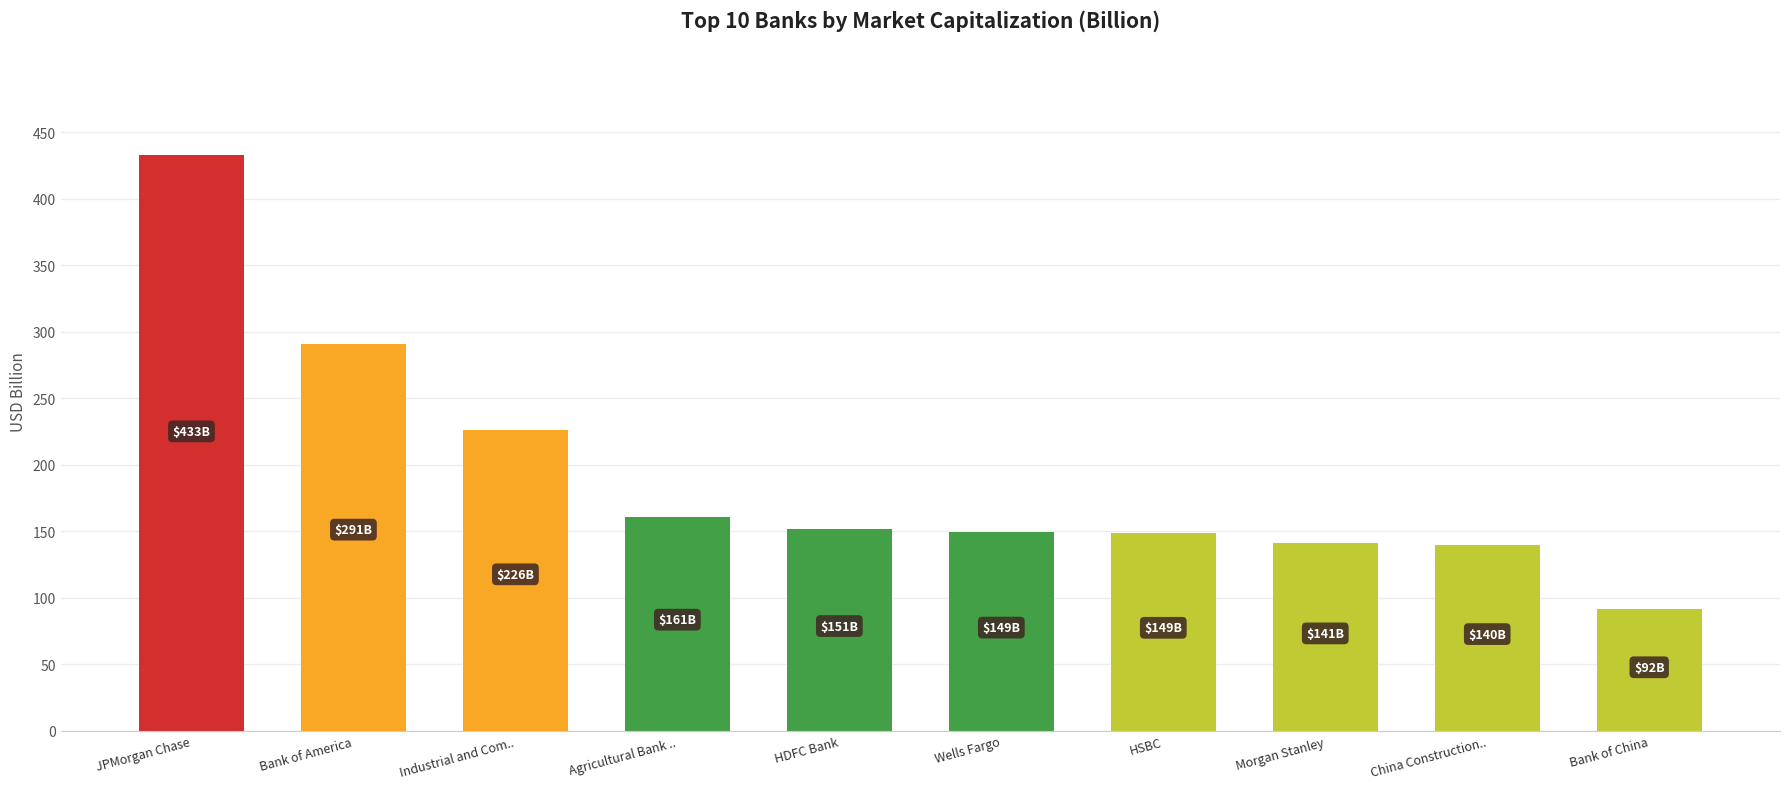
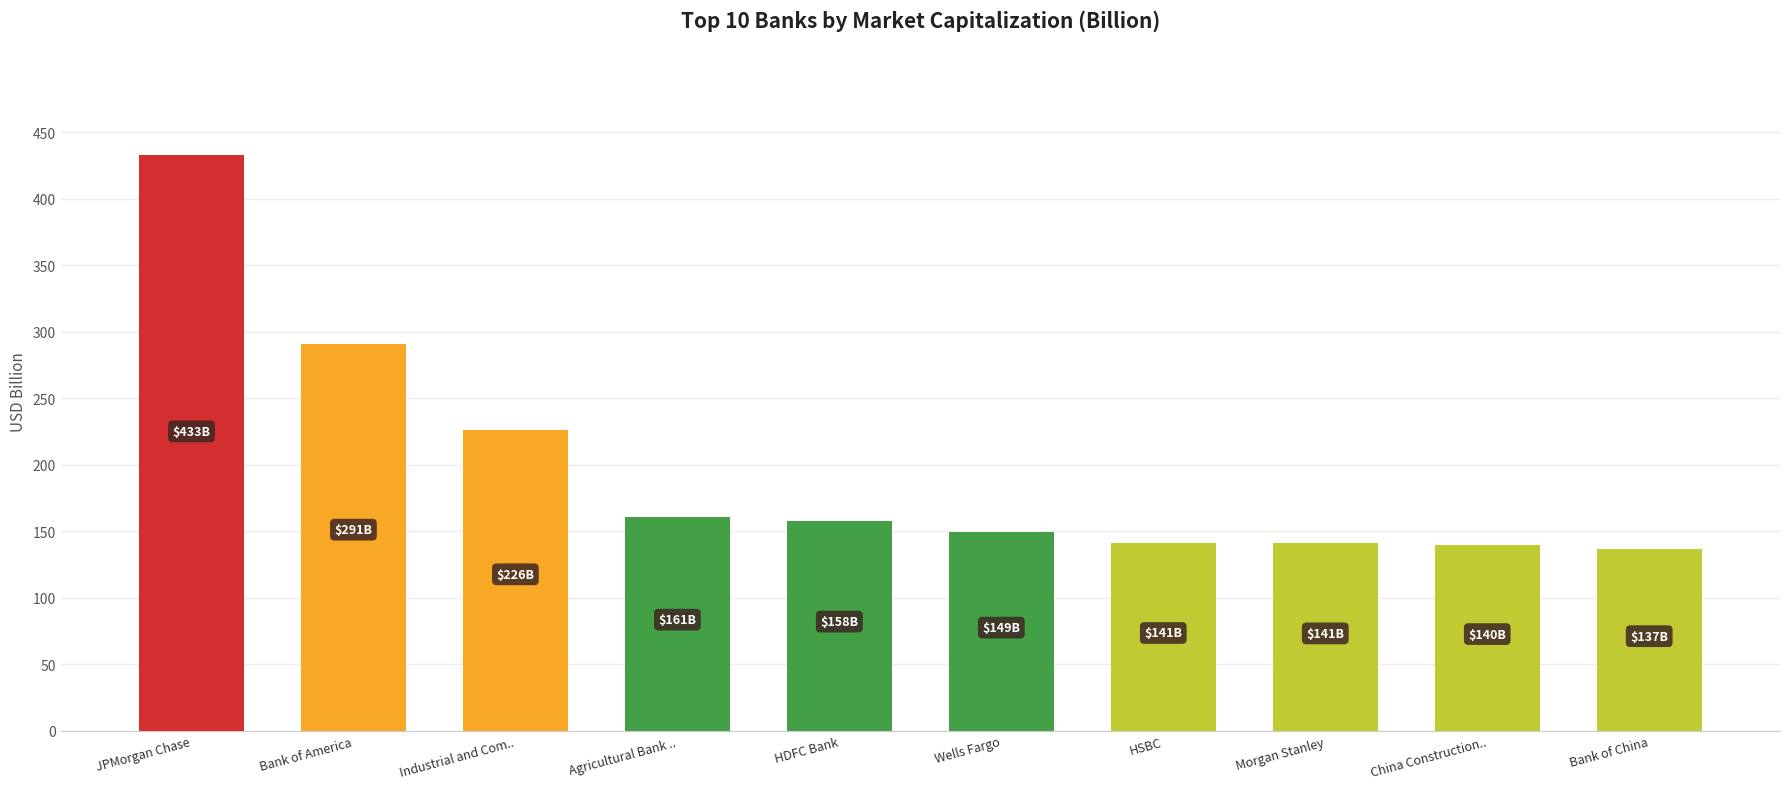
HDFC Bank: $151B -> $158B
HSBC: $149B -> $141B
Bank of China: $92B -> $137B
